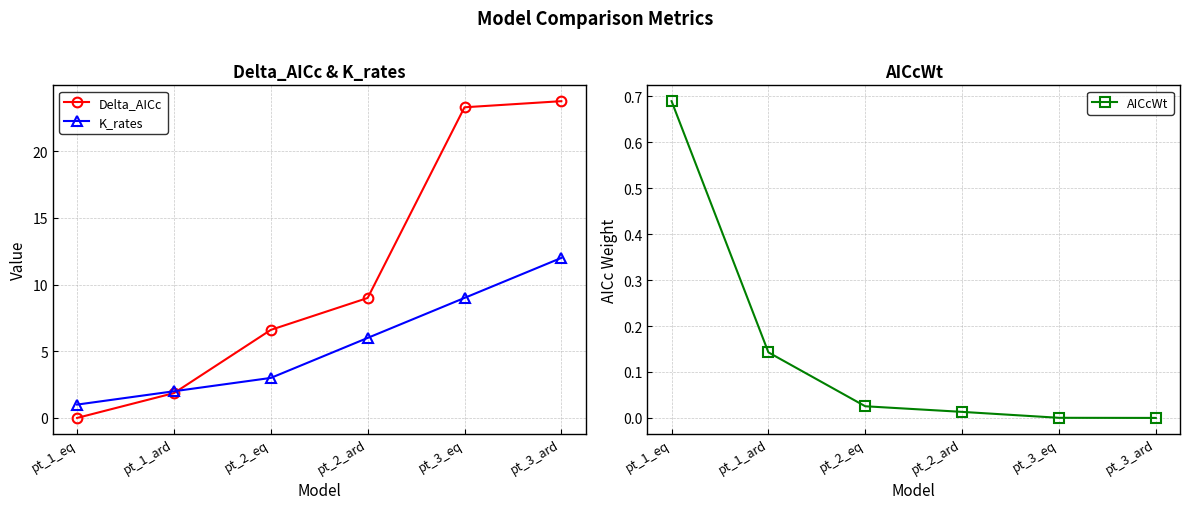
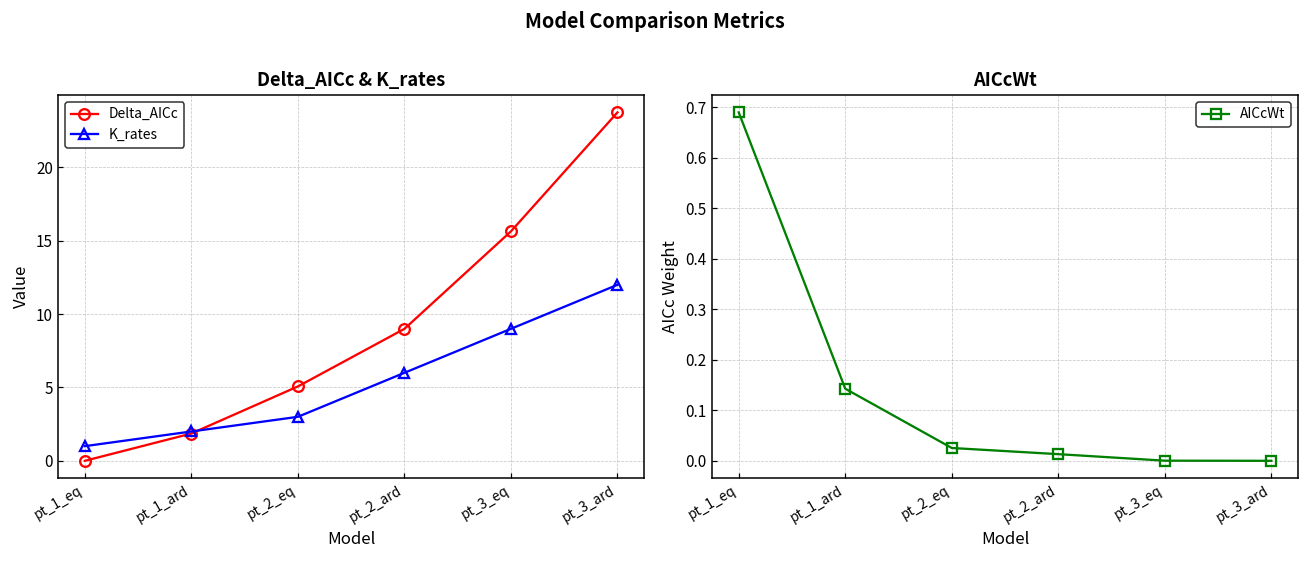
Delta_AICc & K_rates, Delta_AICc, pt_2_eq: 6.6 -> 5.1
Delta_AICc & K_rates, Delta_AICc, pt_3_eq: 23.3 -> 15.6
